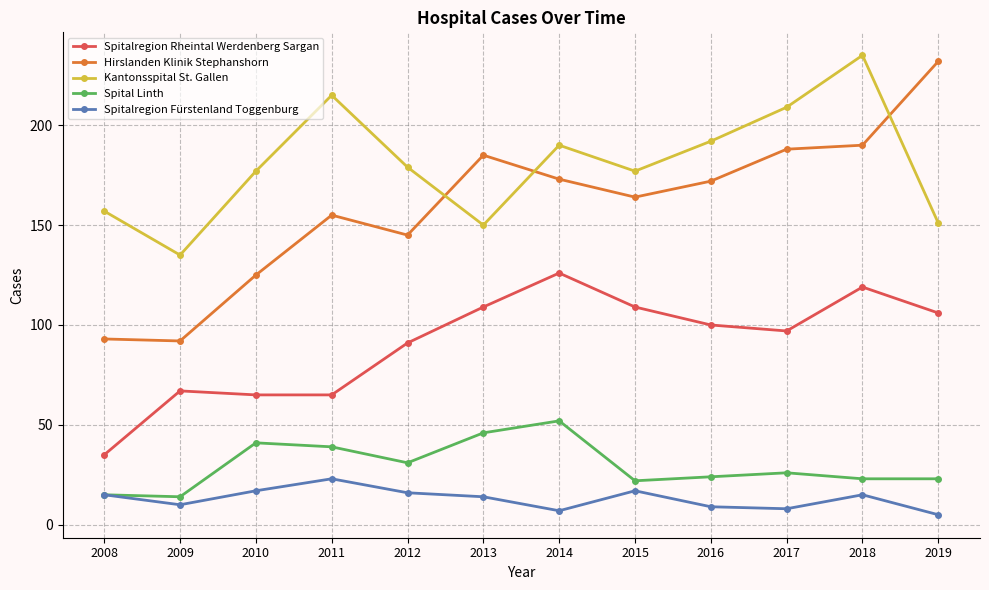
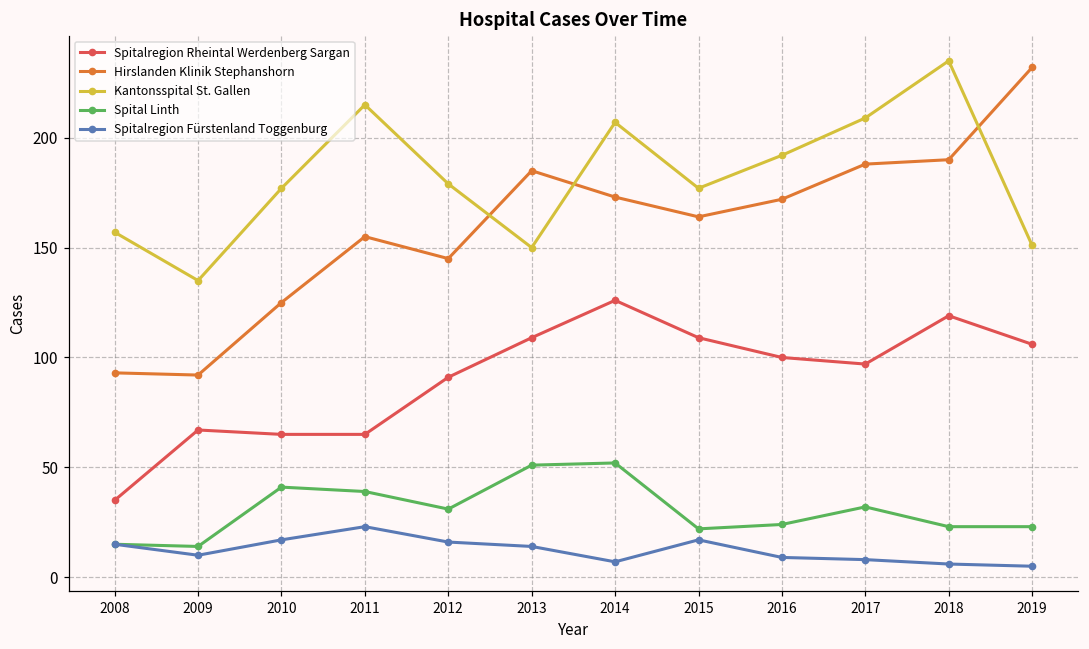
Spital Linth, 2013: 46 -> 51
Kantonsspital St. Gallen, 2014: 190 -> 207
Spital Linth, 2017: 26 -> 32
Spitalregion Fürstenland Toggenburg, 2018: 15 -> 6
